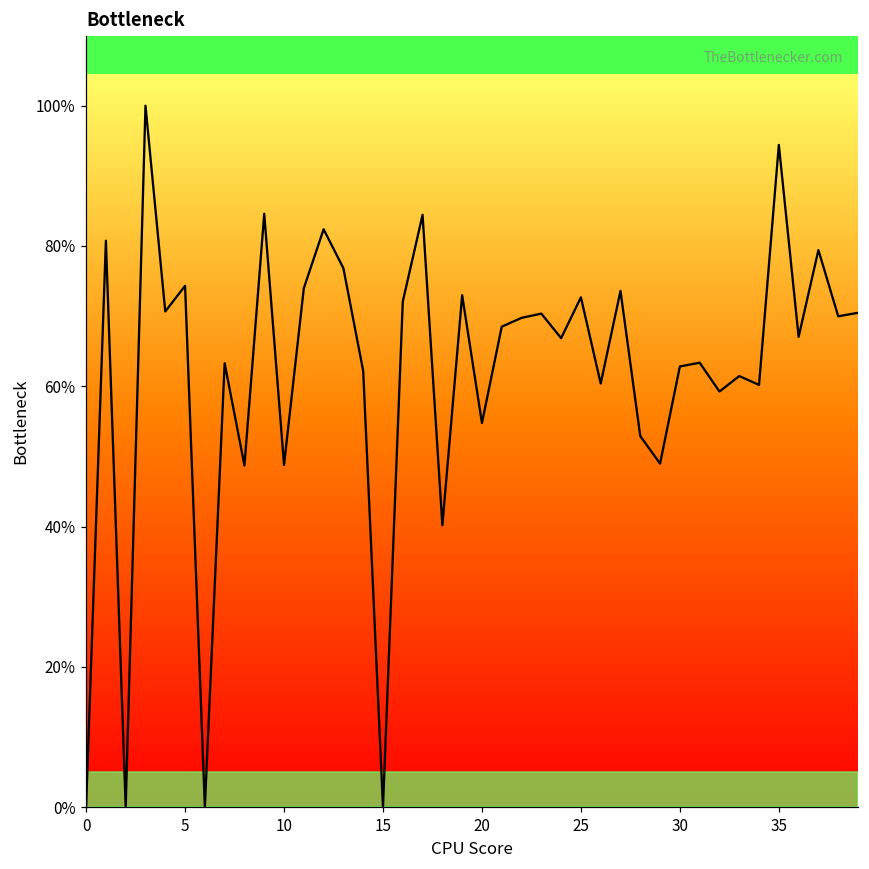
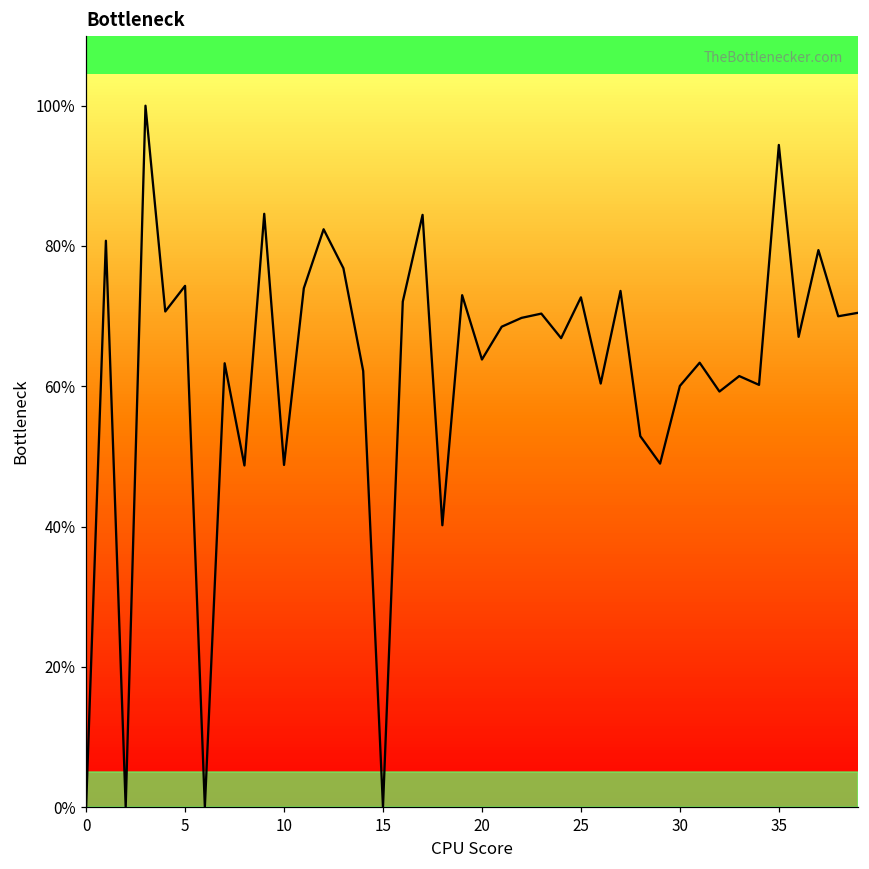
20: 55% -> 64%
30: 63% -> 60%
